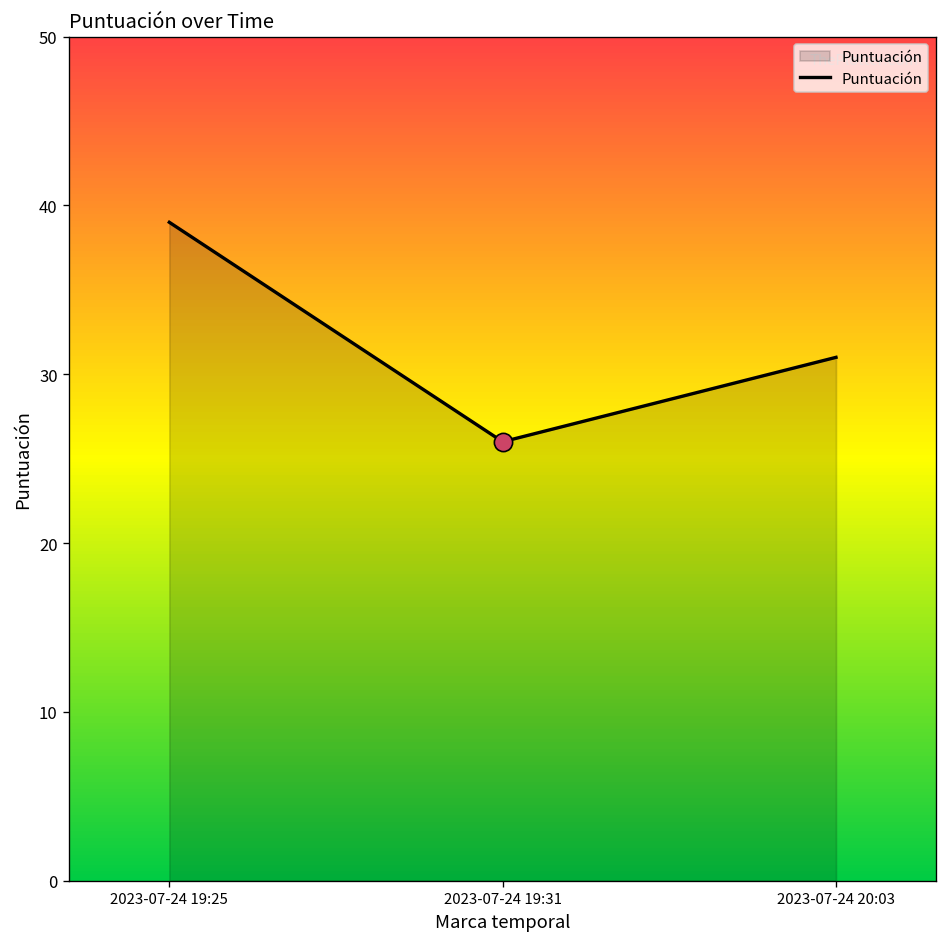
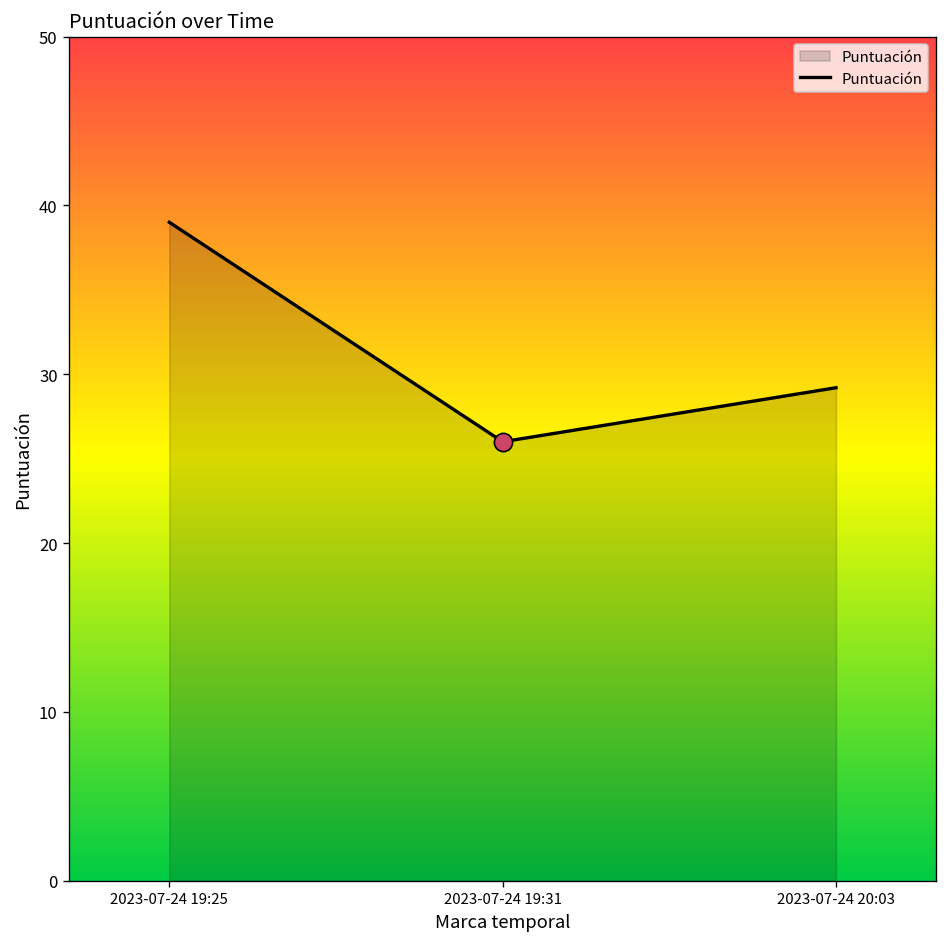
Puntuación, 2023-07-24 20:03: 31.0 -> 29.2
